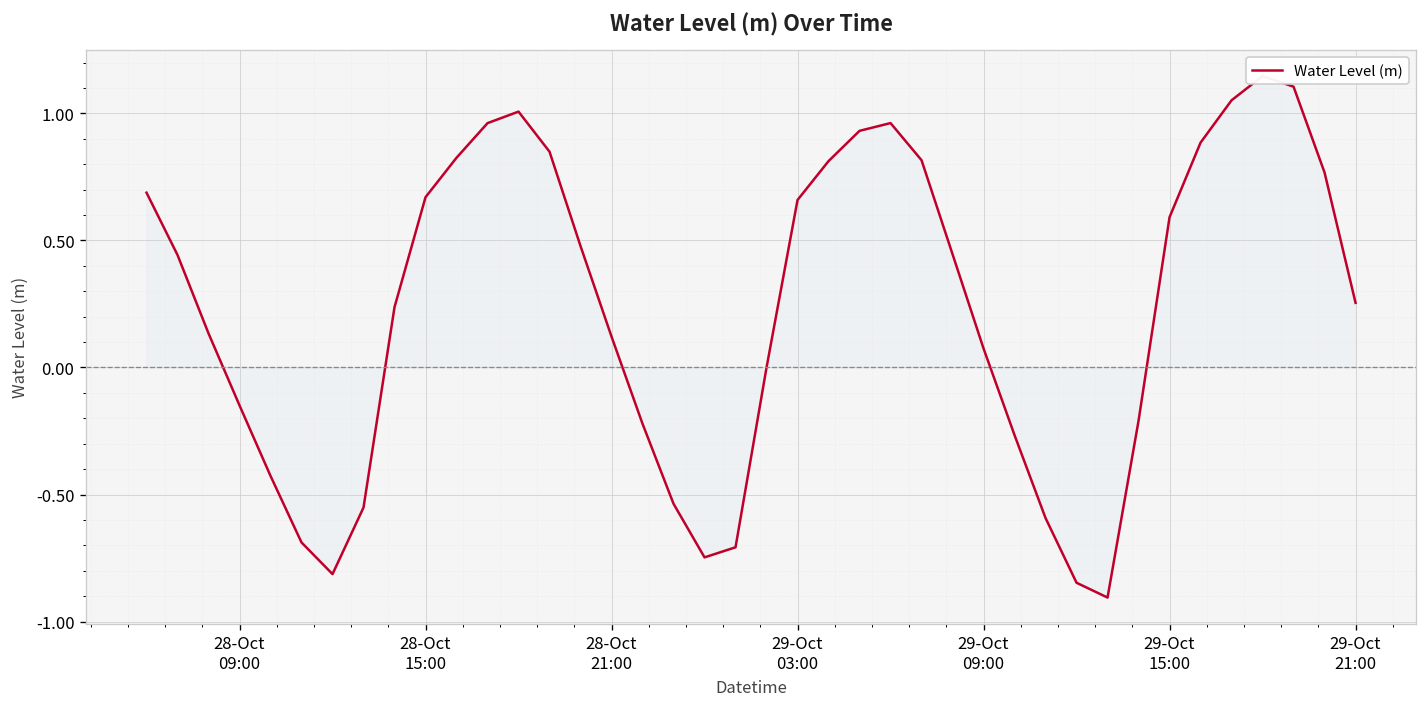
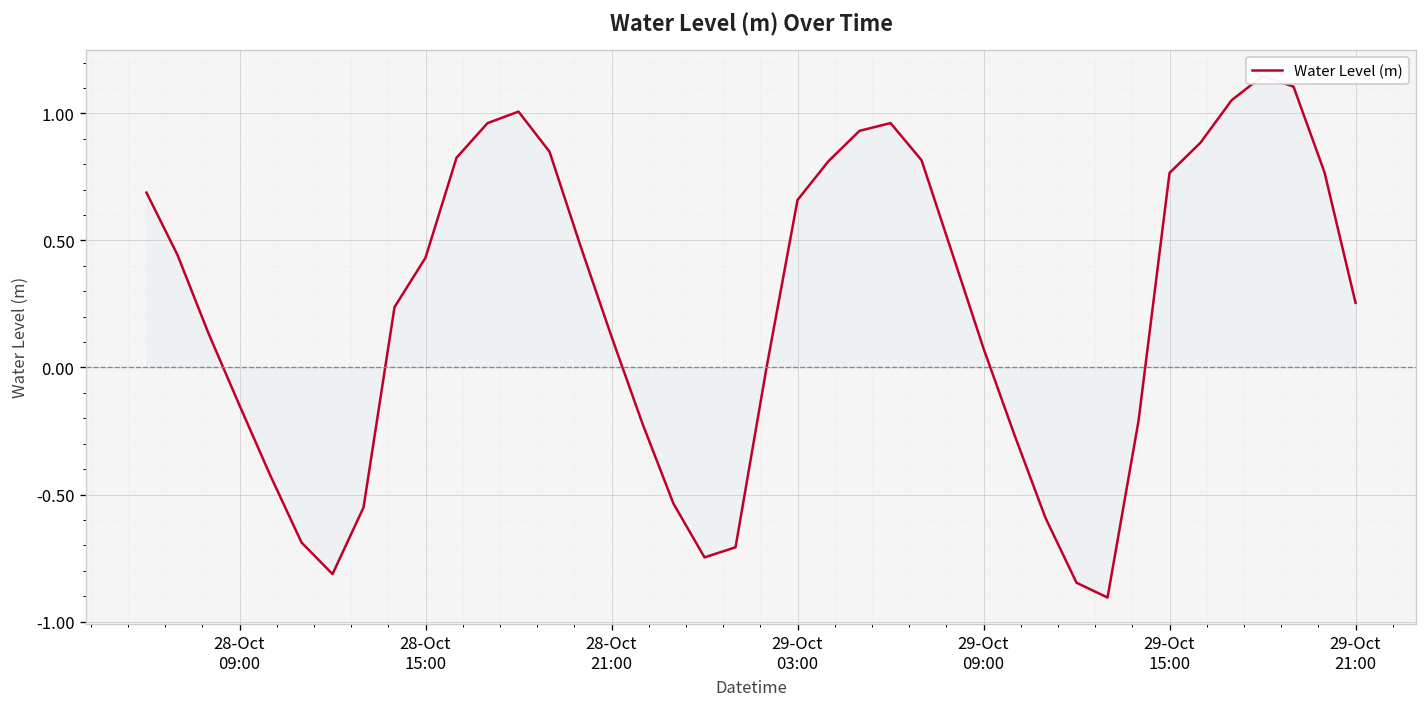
Water Level (m), 28-Oct 15:00: 0.67 -> 0.43
Water Level (m), 29-Oct 15:00: 0.59 -> 0.77
